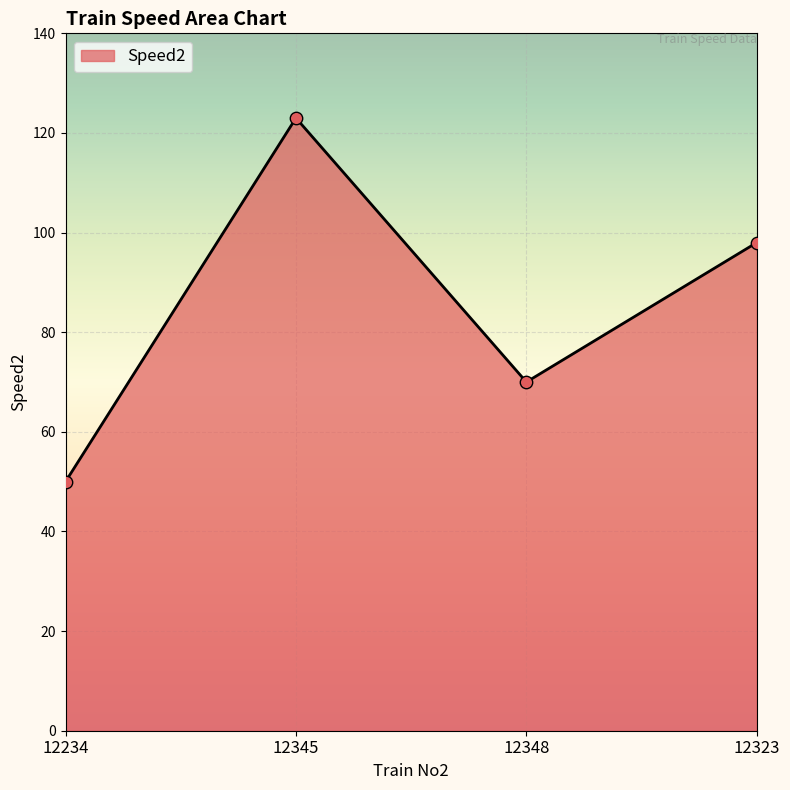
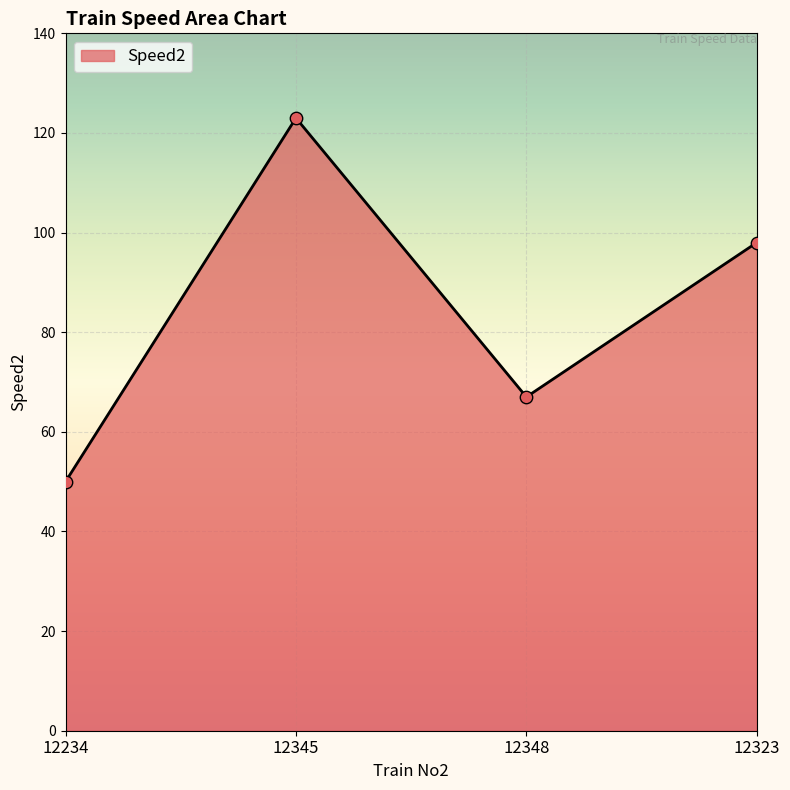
12348: 70 -> 67
